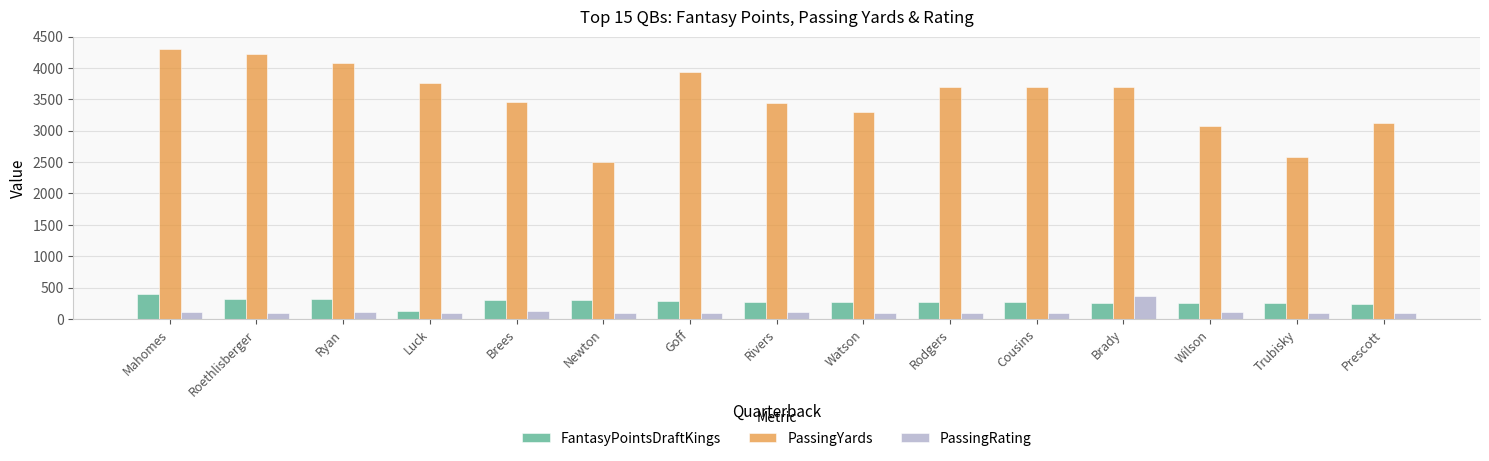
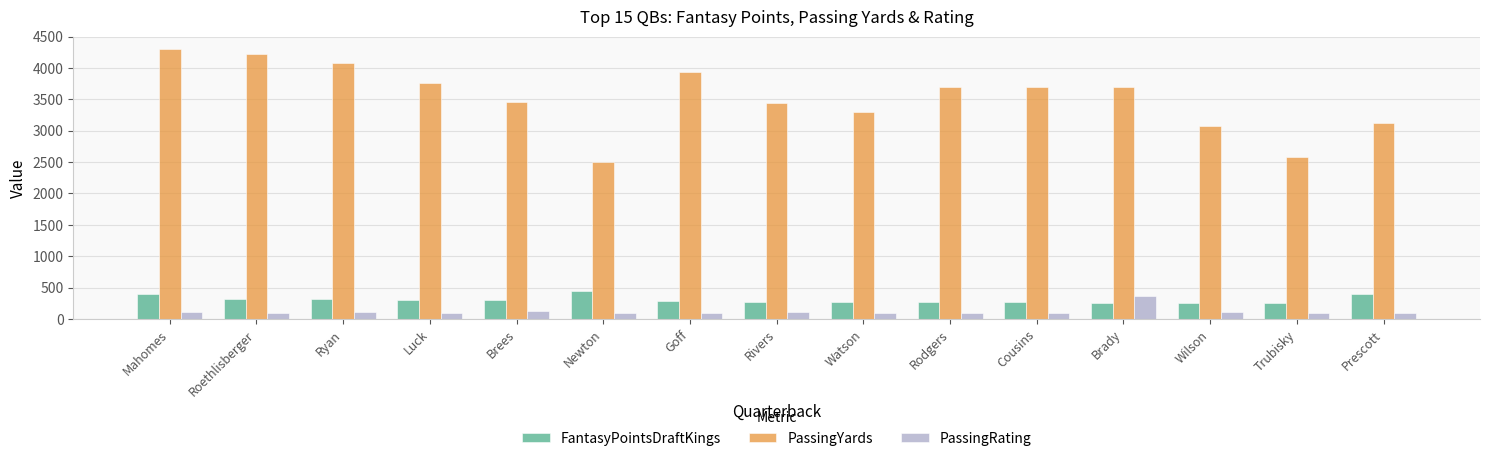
FantasyPointsDraftKings, Luck: 100 -> 300
FantasyPointsDraftKings, Newton: 300 -> 400
FantasyPointsDraftKings, Prescott: 200 -> 400
